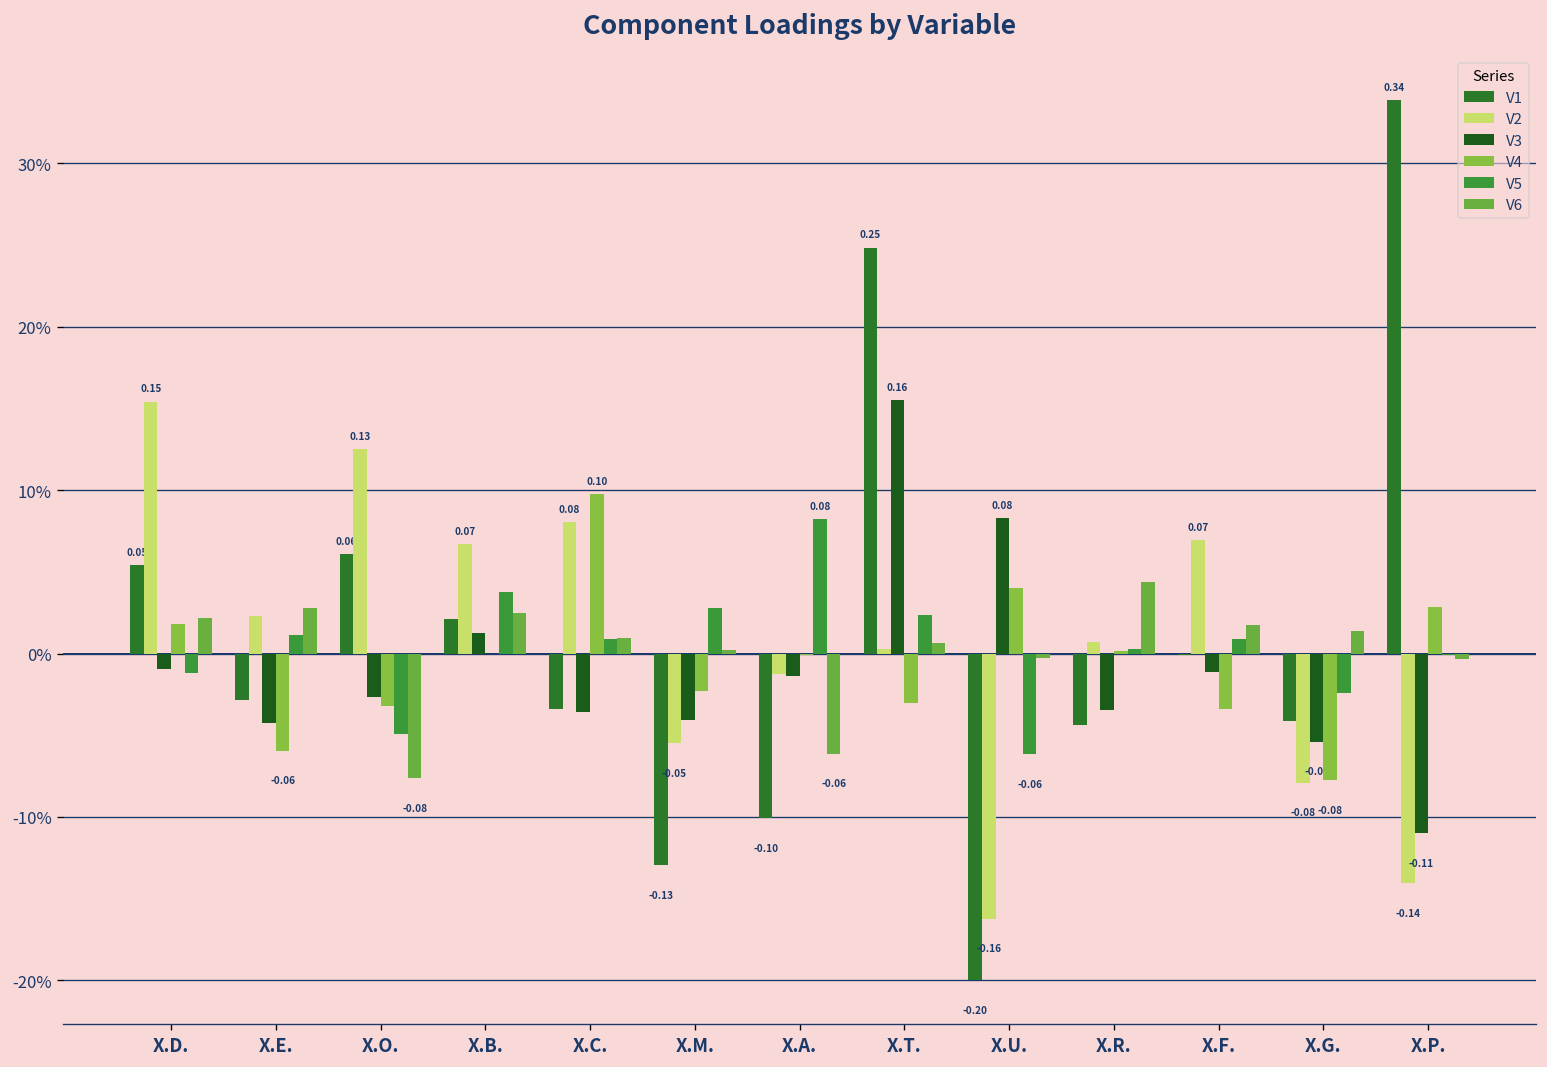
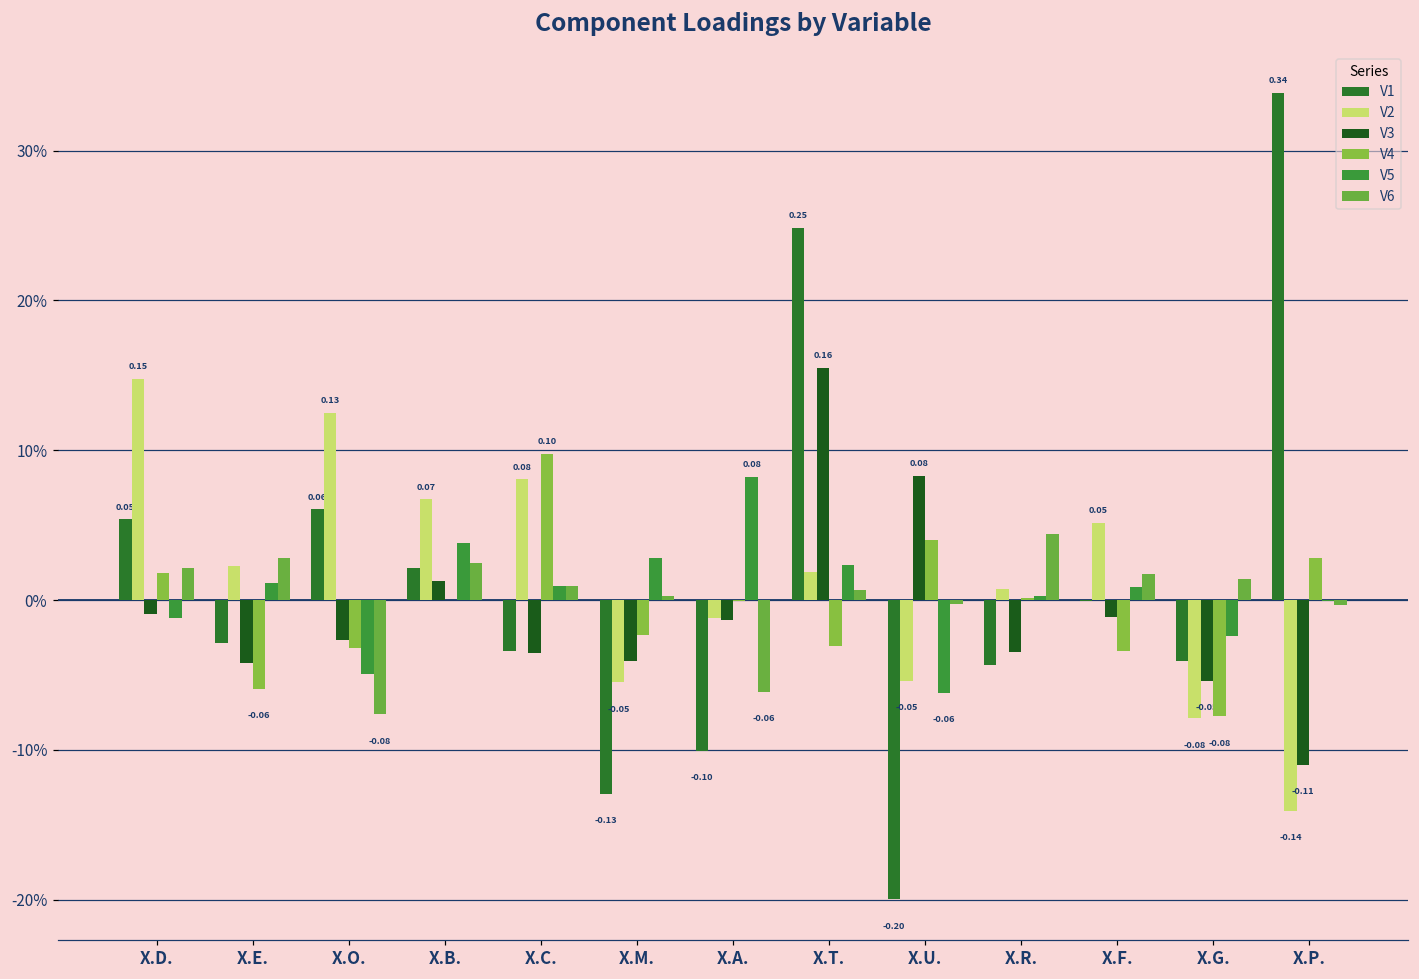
V2, X.D.: 15.4% -> 14.8%
V2, X.T.: 0.3% -> 1.9%
V2, X.U.: -0.16 -> -0.05
V2, X.F.: 0.07 -> 0.05
